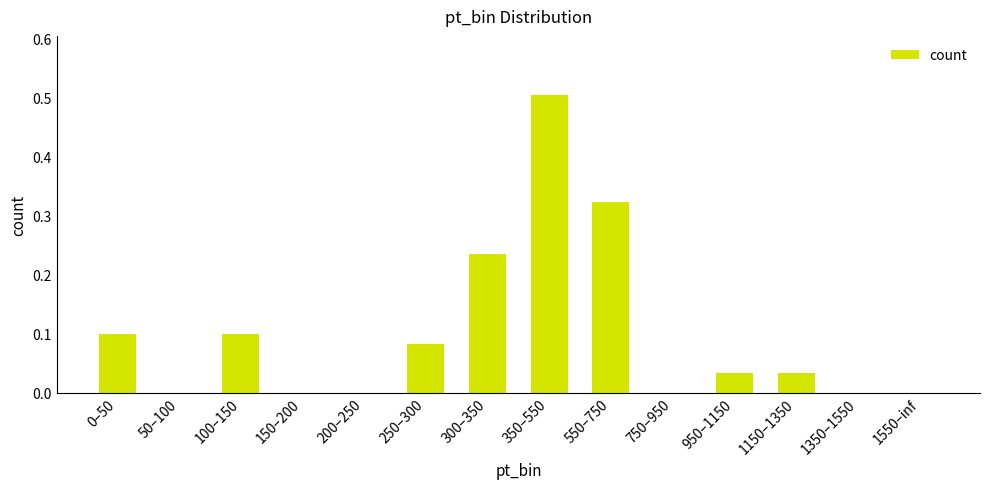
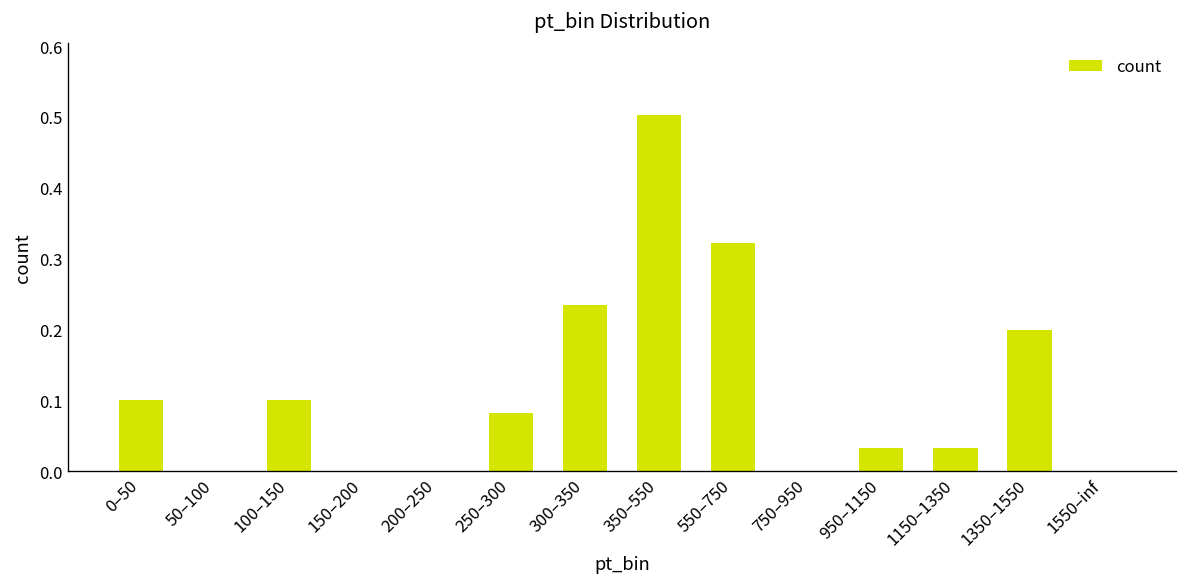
1350–1550: 0.0 -> 0.2
